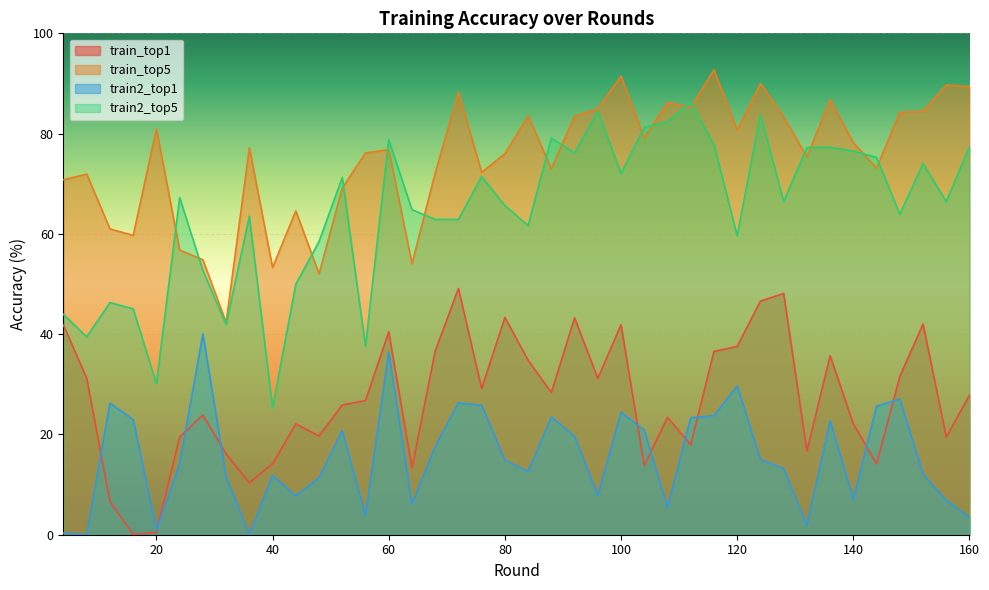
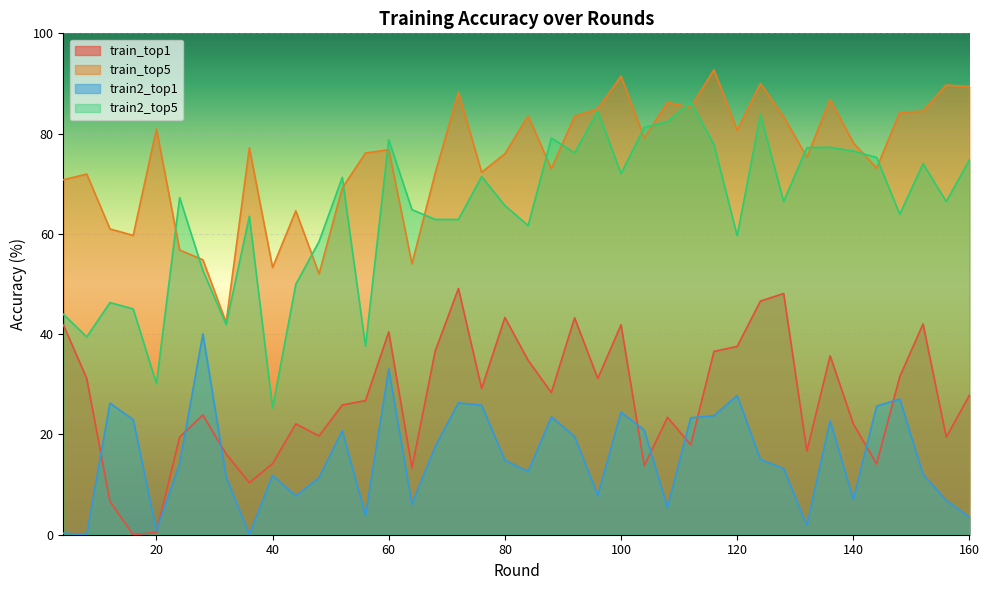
train2_top1, 60: 36 -> 33
train2_top1, 120: 30 -> 28
train2_top5, 160: 77 -> 75
